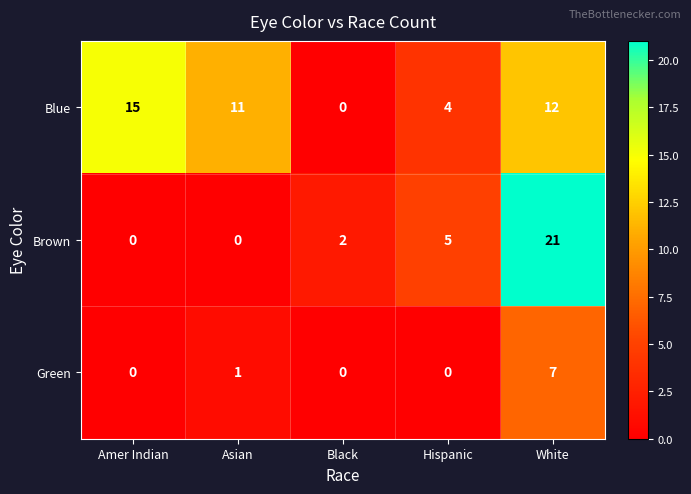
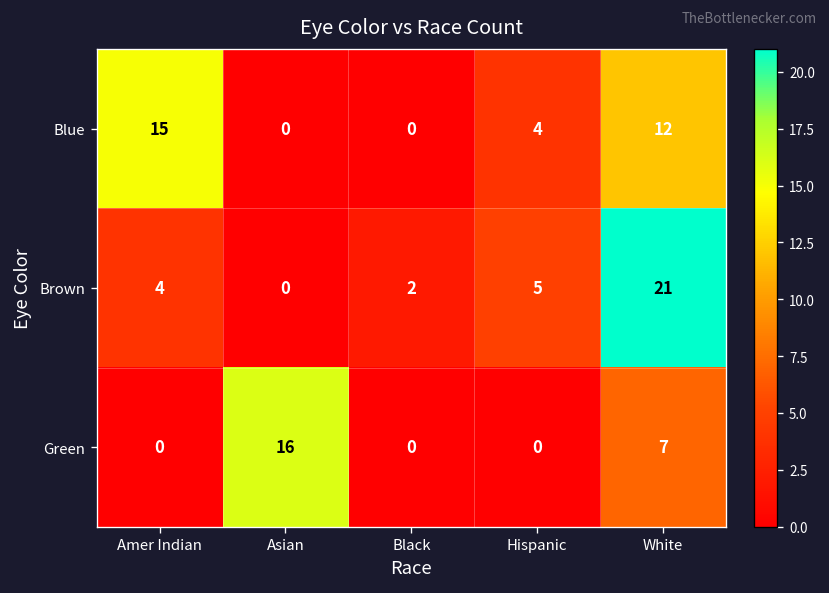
Blue, Asian: 11 -> 0
Brown, Amer Indian: 0 -> 4
Green, Asian: 1 -> 16
